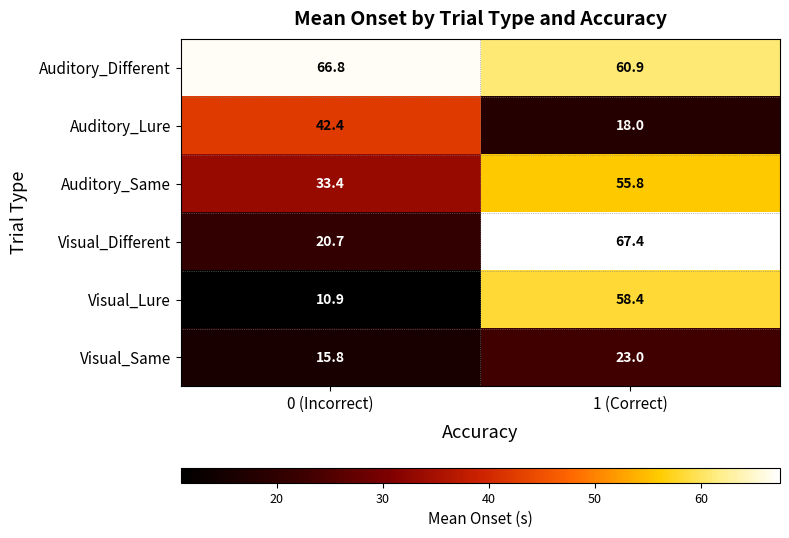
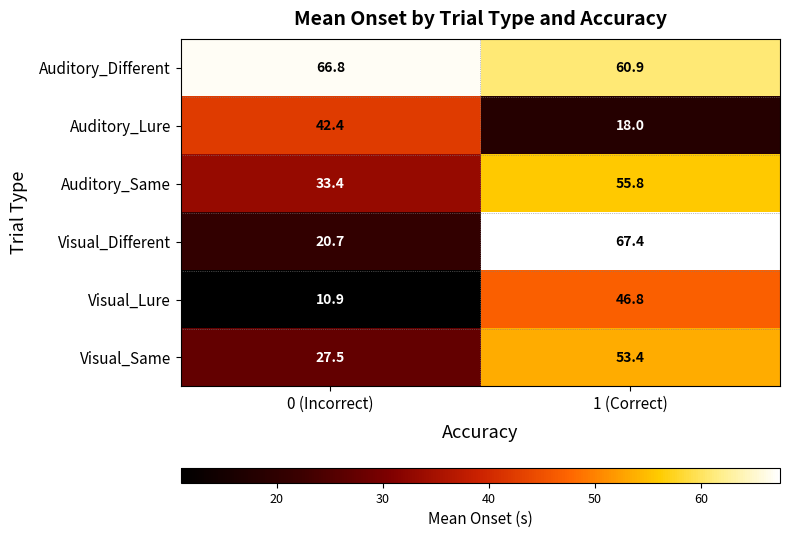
Visual_Lure, 1 (Correct): 58.4 -> 46.8
Visual_Same, 0 (Incorrect): 15.8 -> 27.5
Visual_Same, 1 (Correct): 23.0 -> 53.4
